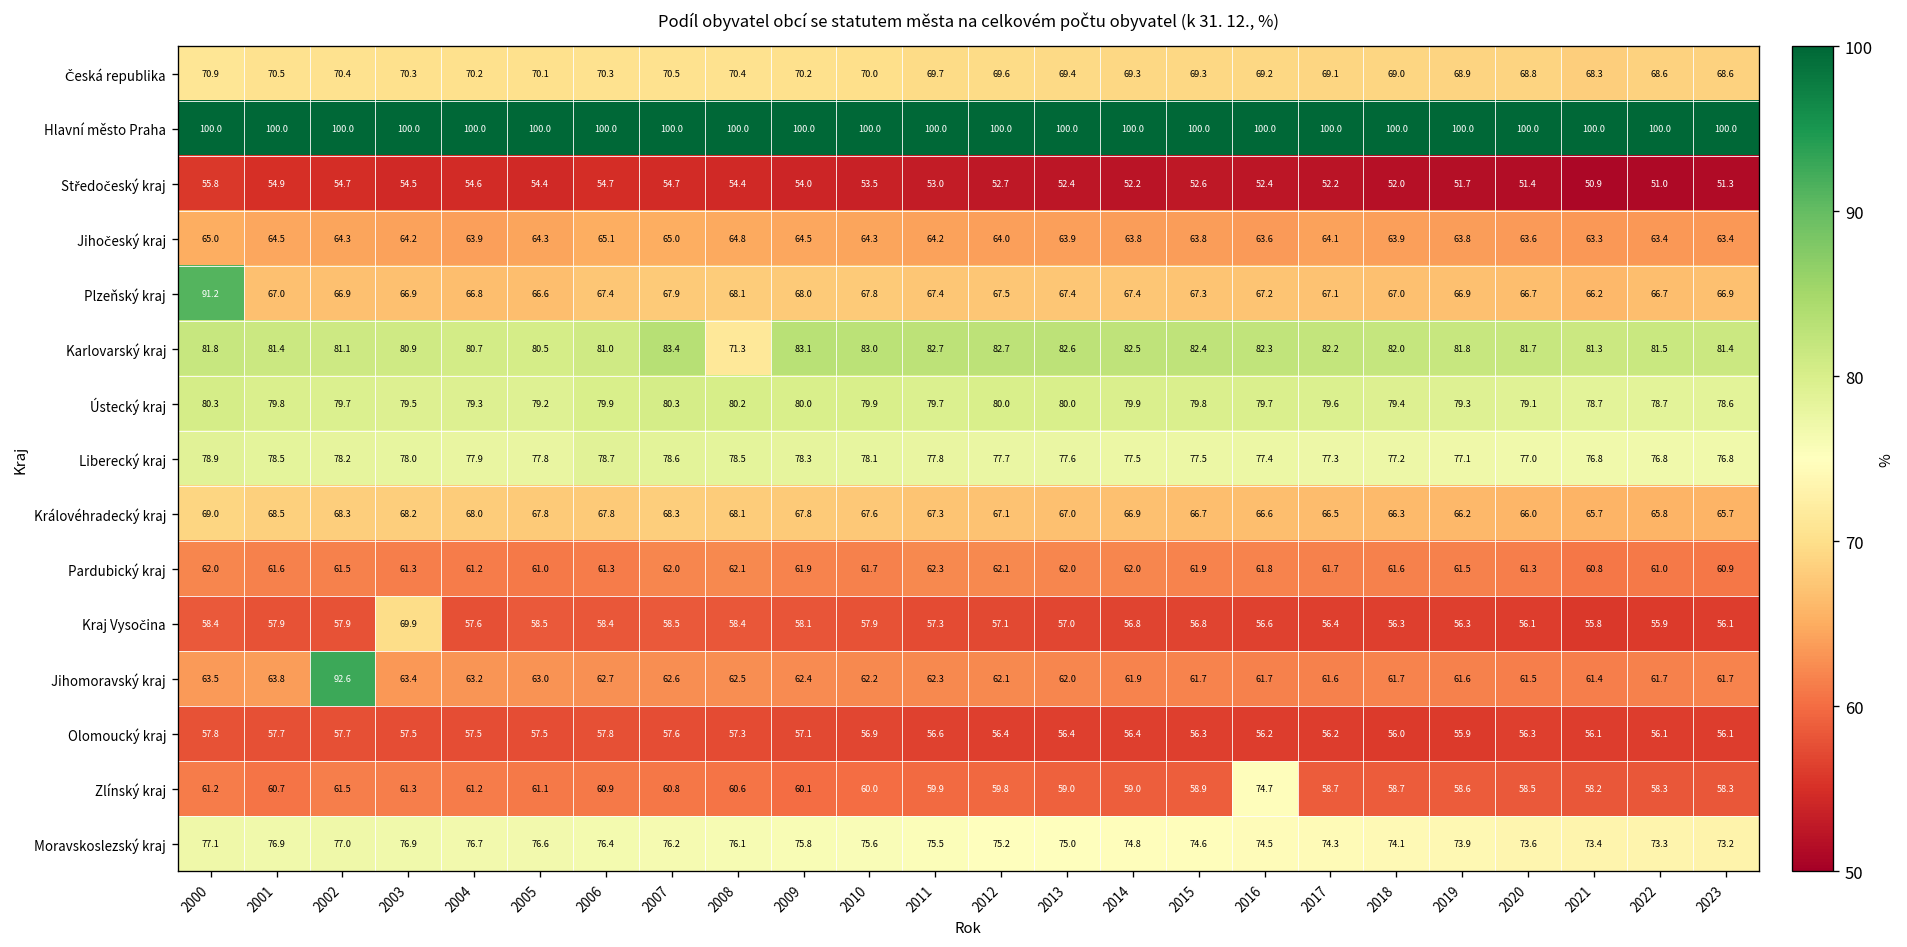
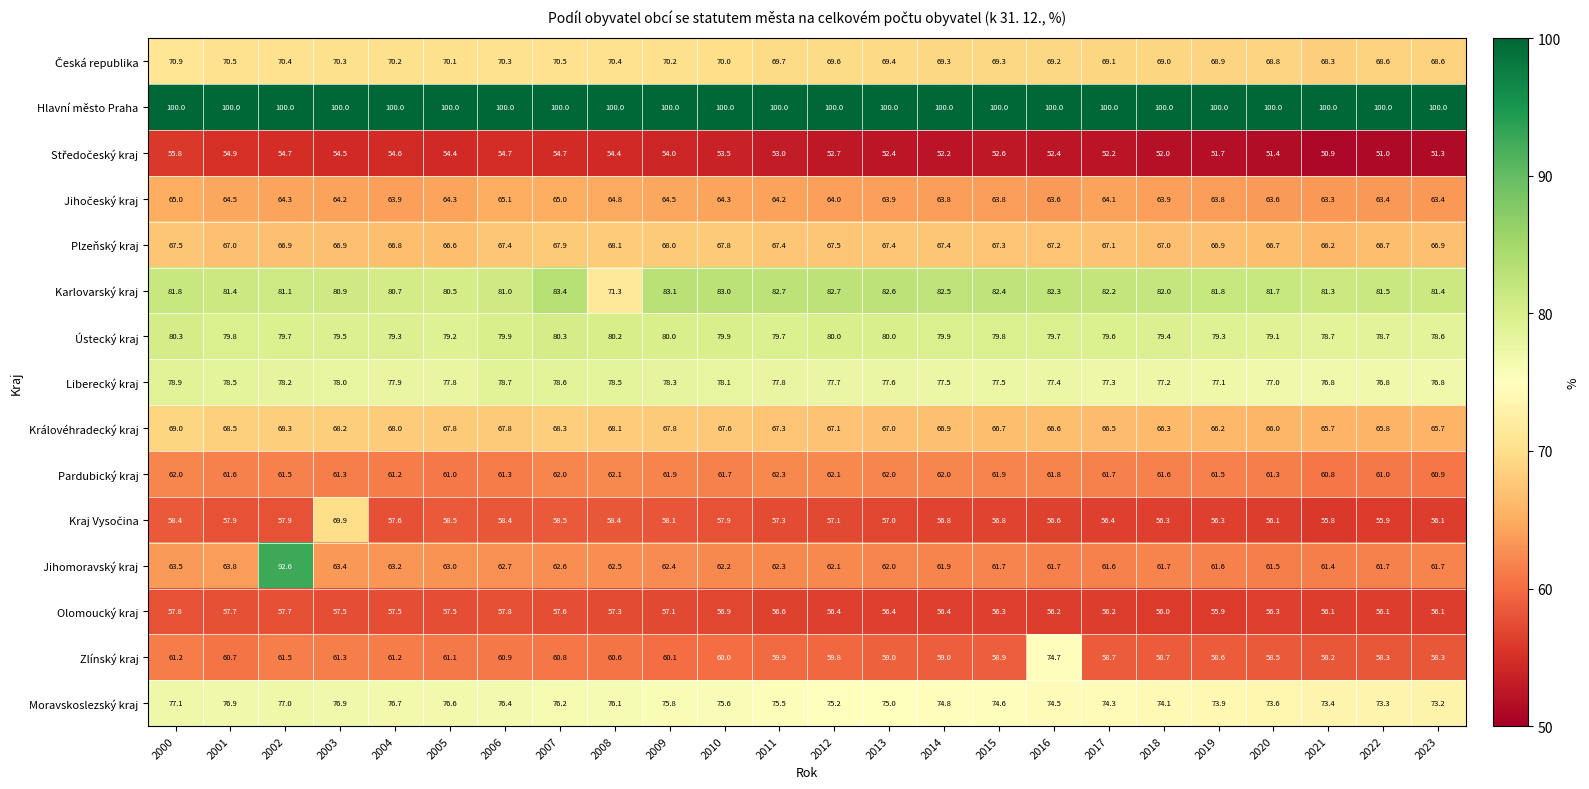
Plzeňský kraj, 2000: 91.2 -> 67.5
